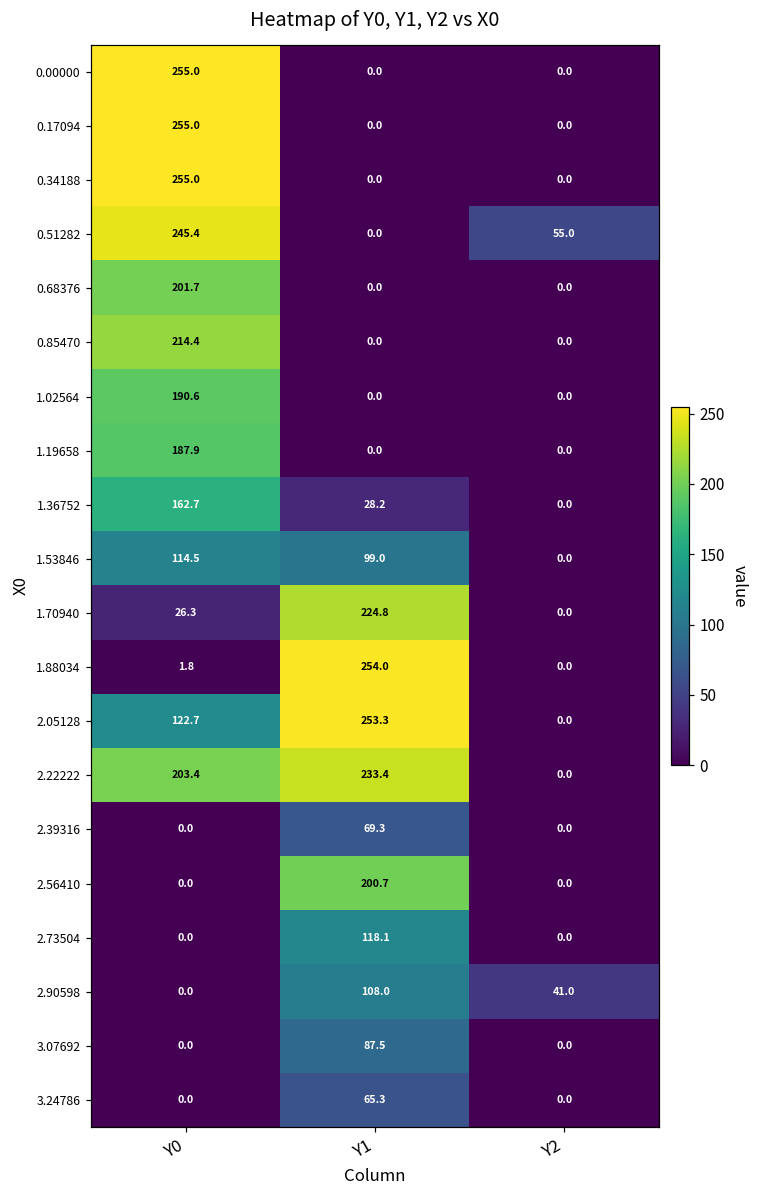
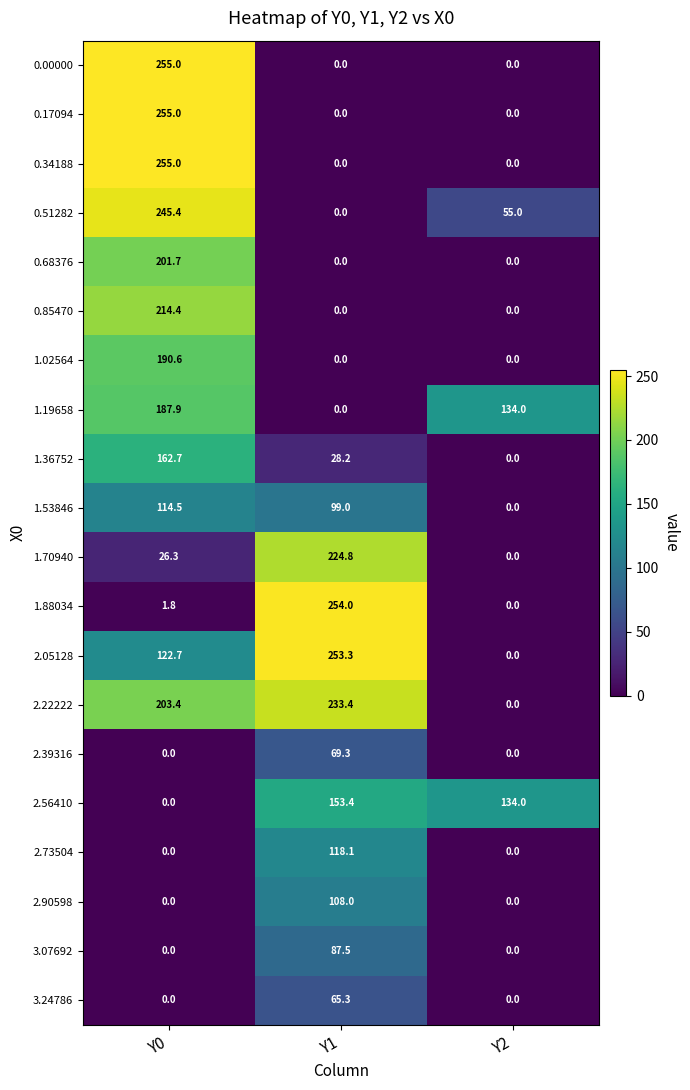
1.19658, Y2: 0.0 -> 134.0
2.56410, Y1: 200.7 -> 153.4
2.56410, Y2: 0.0 -> 134.0
2.90598, Y2: 41.0 -> 0.0
